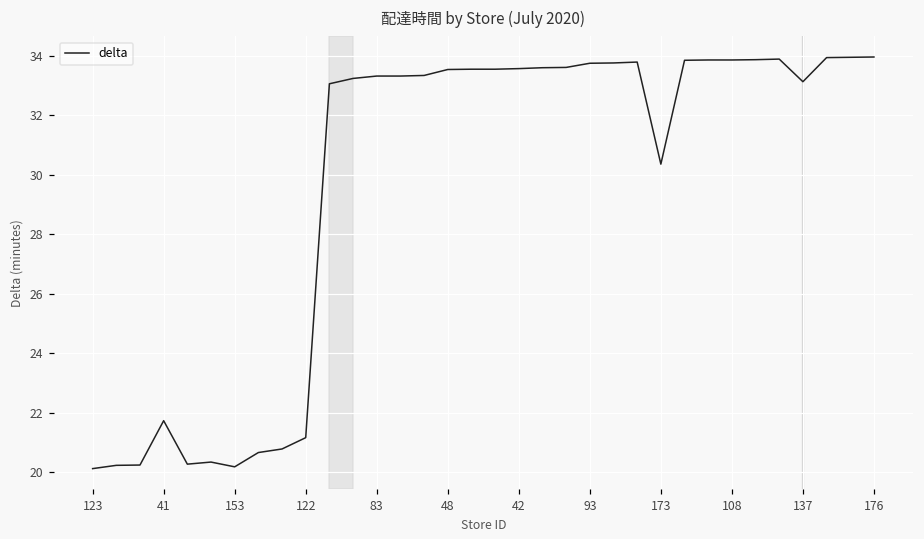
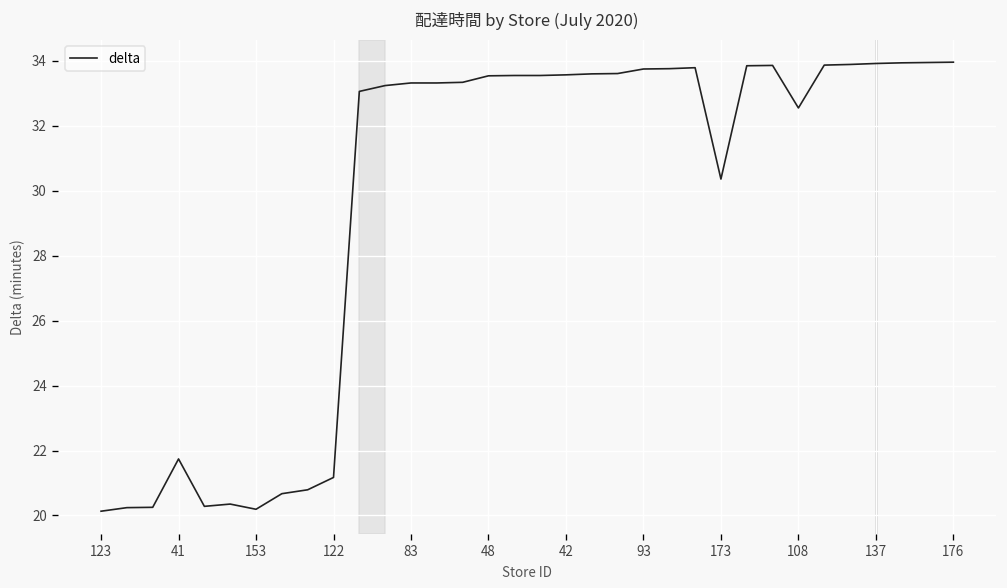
108: 33.9 -> 32.6
137: 33.1 -> 33.9
